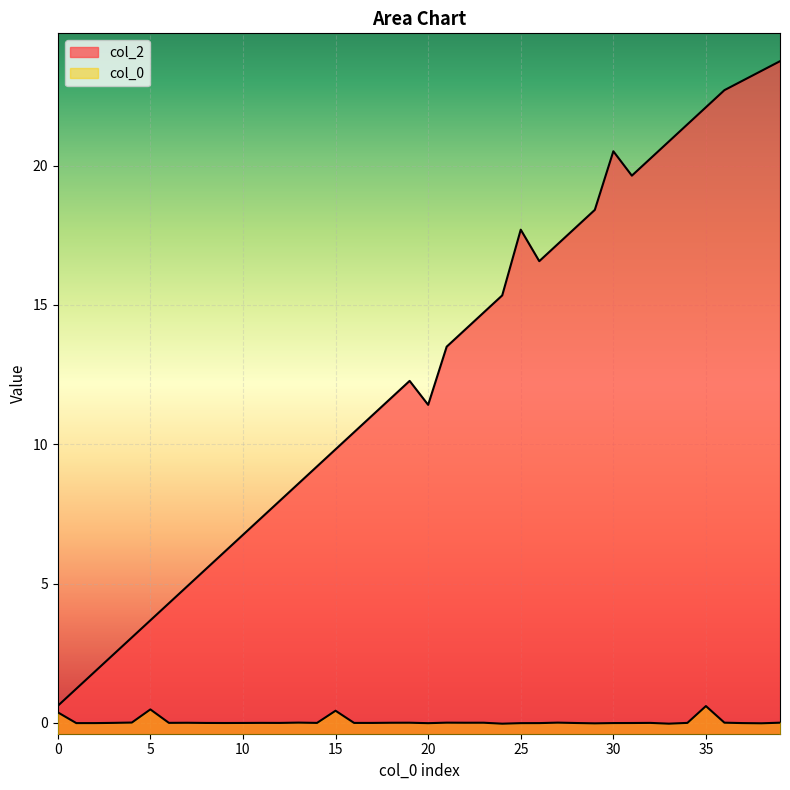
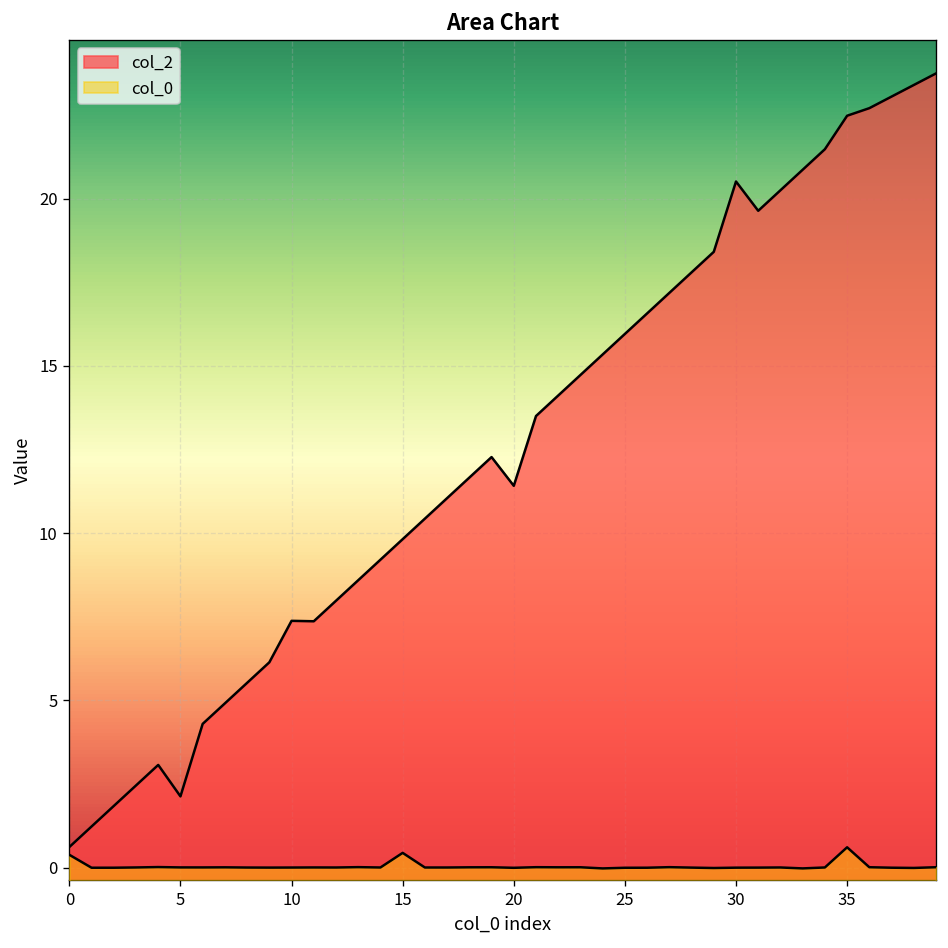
col_2, 5: 3.7 -> 2.1
col_0, 5: 0.5 -> 0.0
col_2, 10: 6.8 -> 7.4
col_2, 25: 17.7 -> 16.0
col_2, 35: 22.1 -> 22.5
